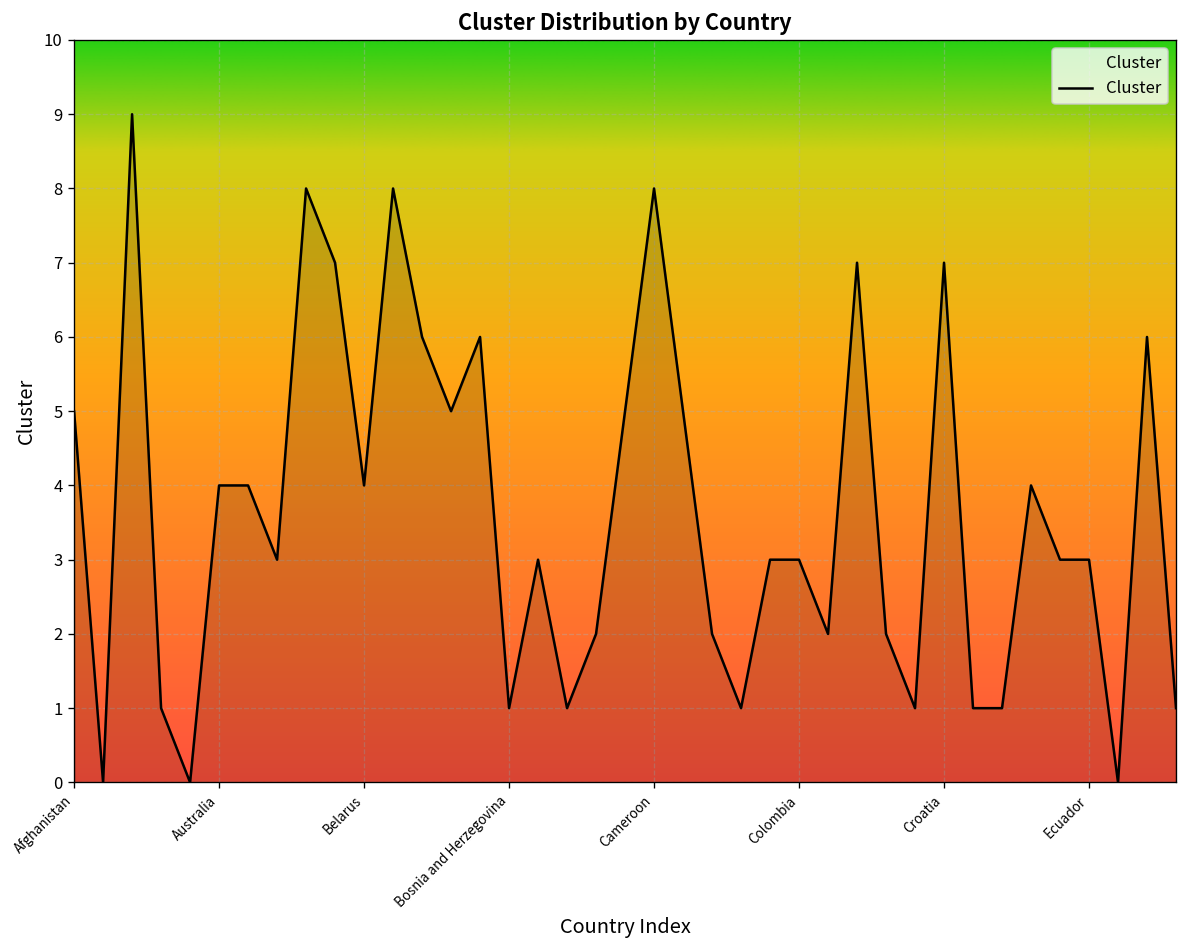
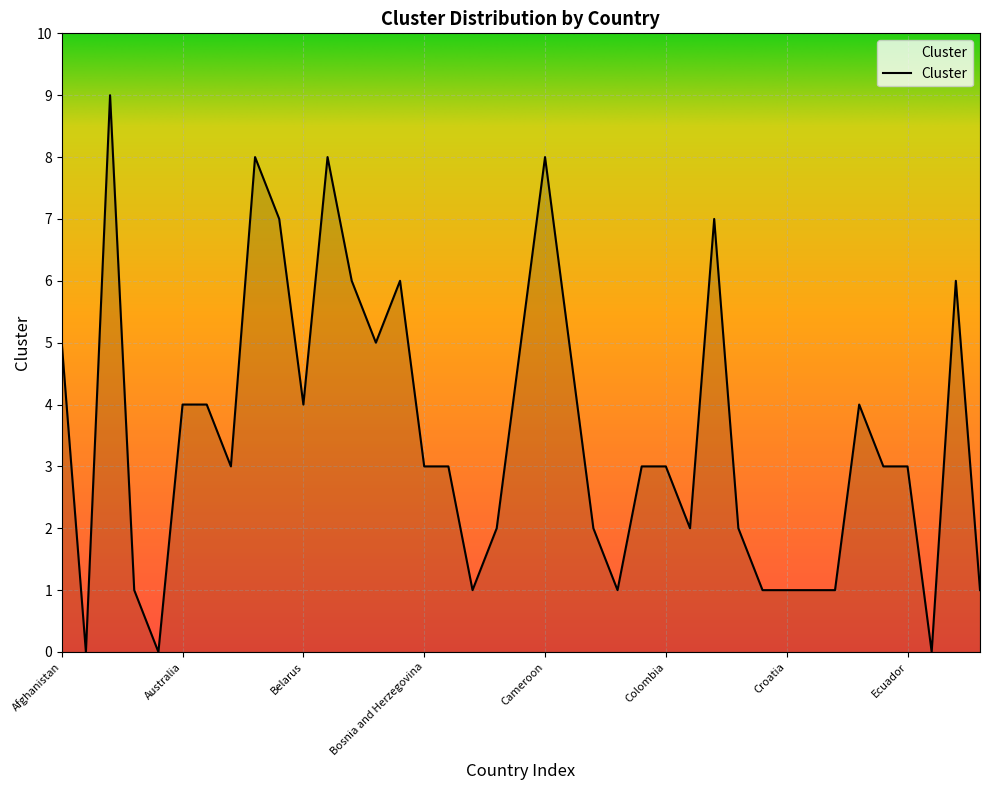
Bosnia and Herzegovina: 1 -> 3
Croatia: 7 -> 1
